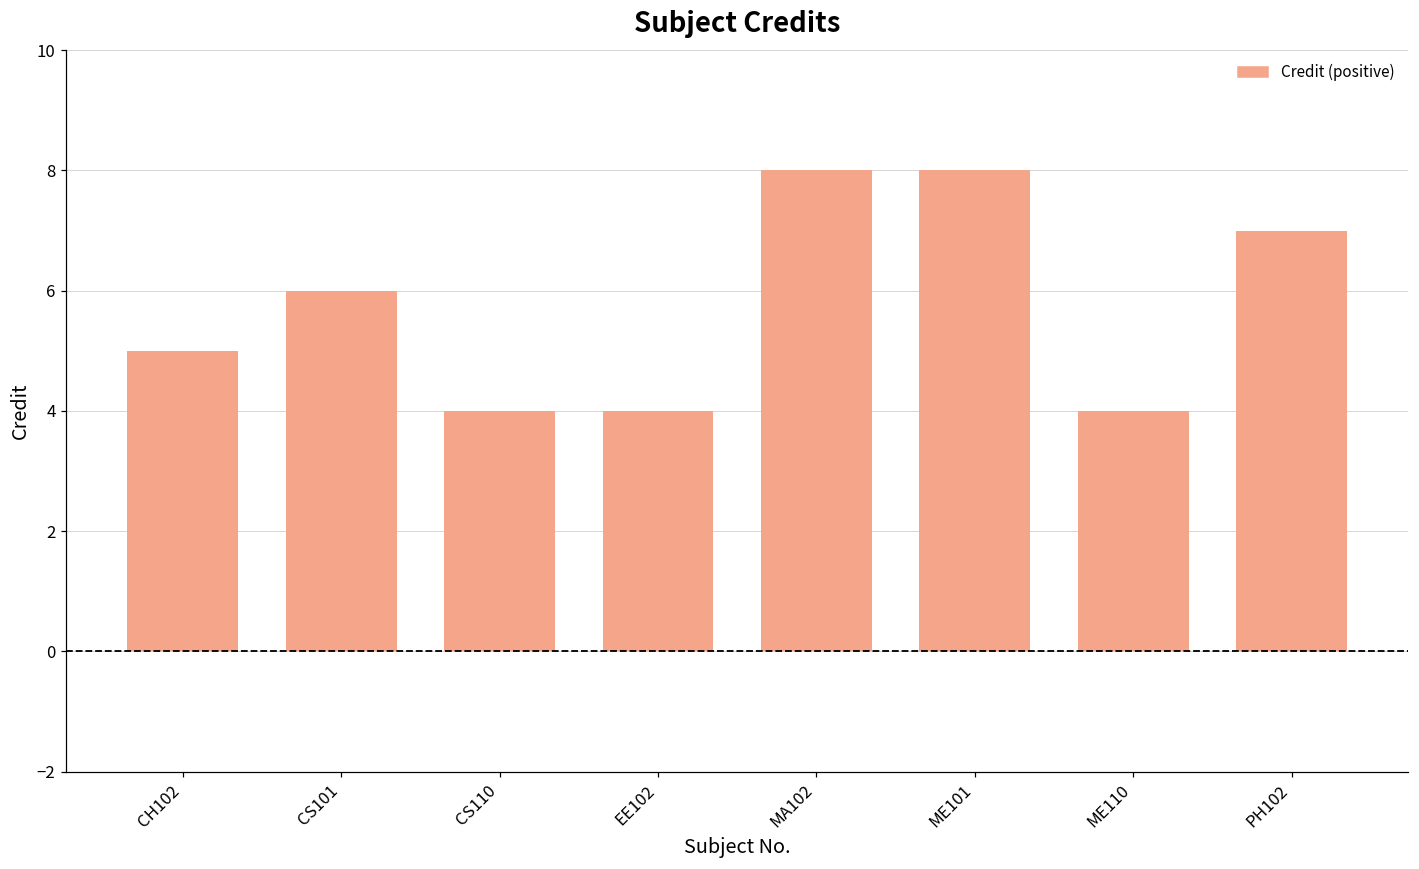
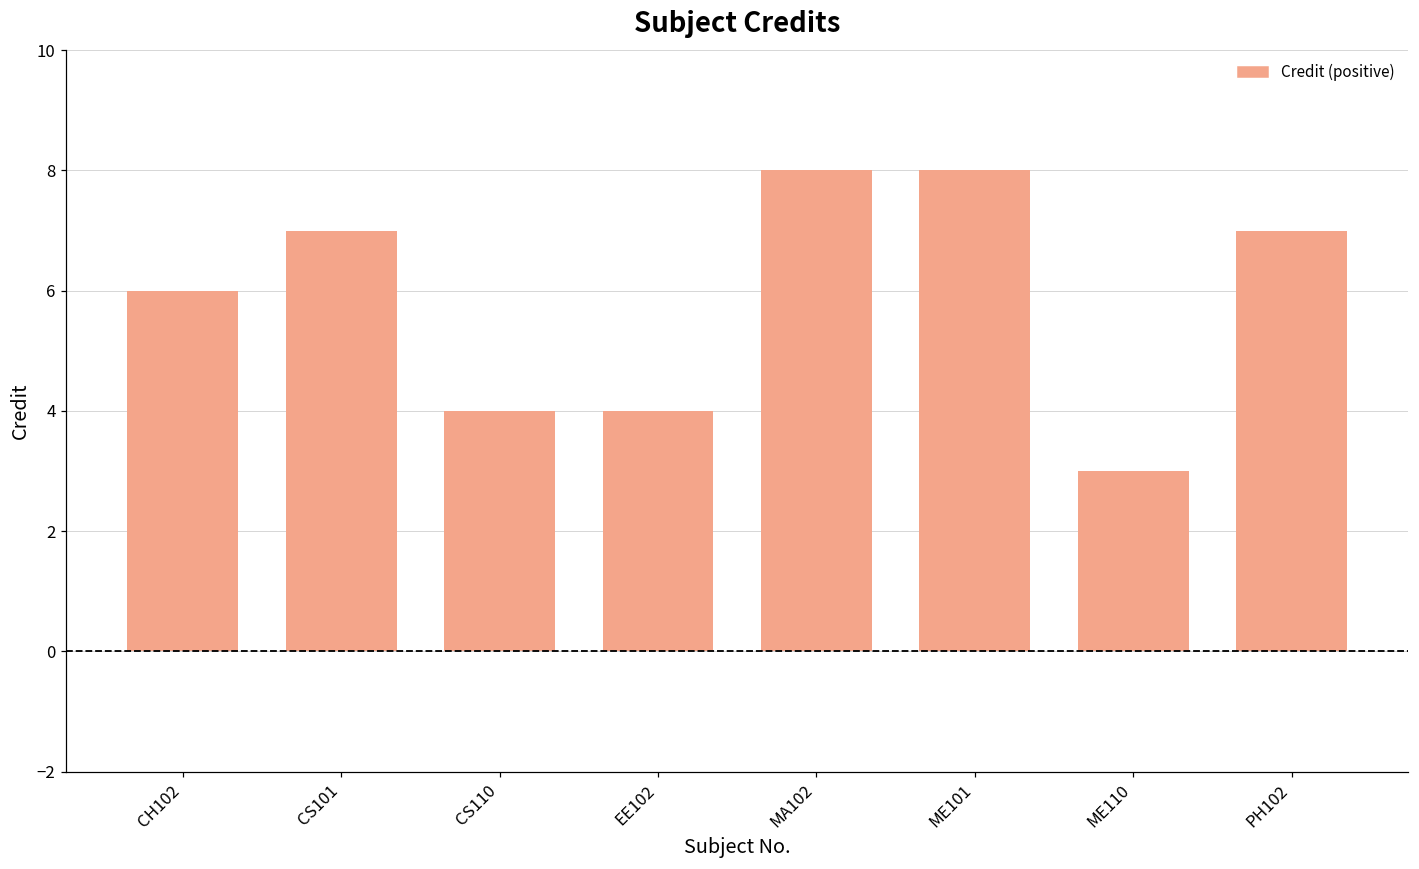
CH102: 5 -> 6
CS101: 6 -> 7
ME110: 4 -> 3
